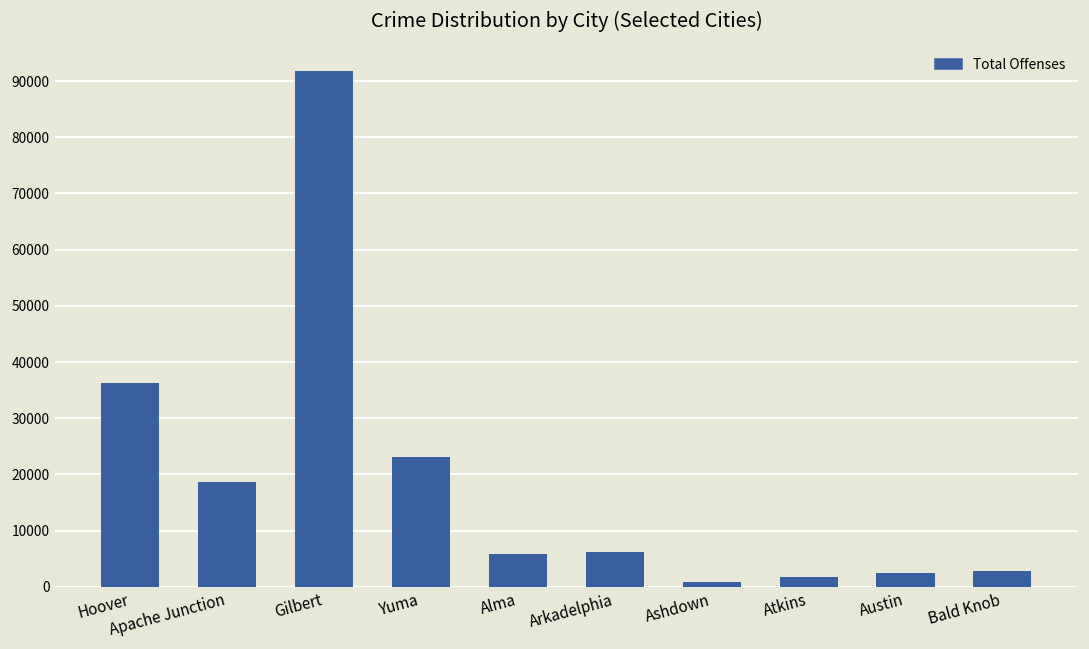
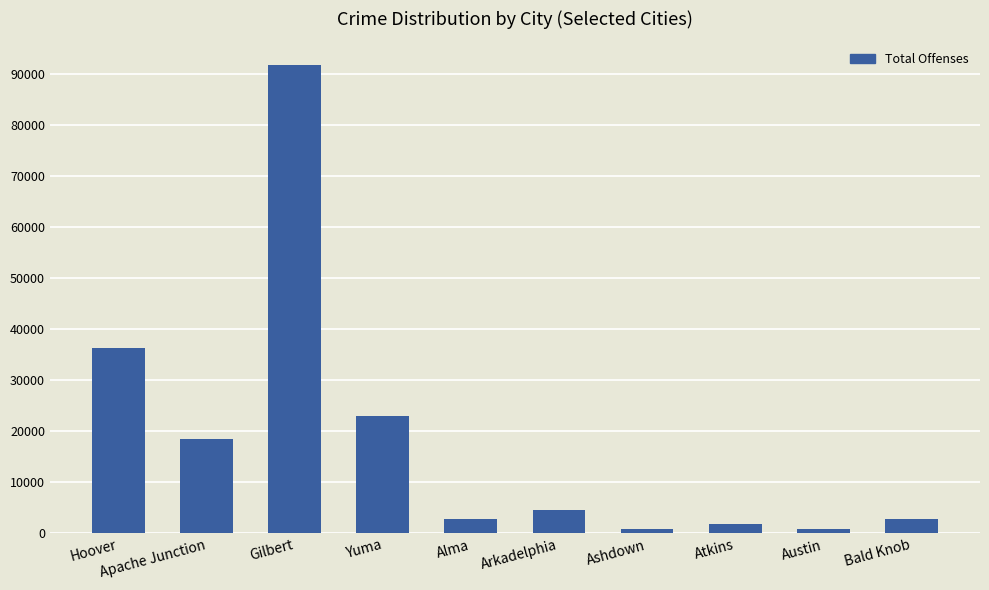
Alma: 6000 -> 3000
Arkadelphia: 6000 -> 5000
Austin: 3000 -> 1000
